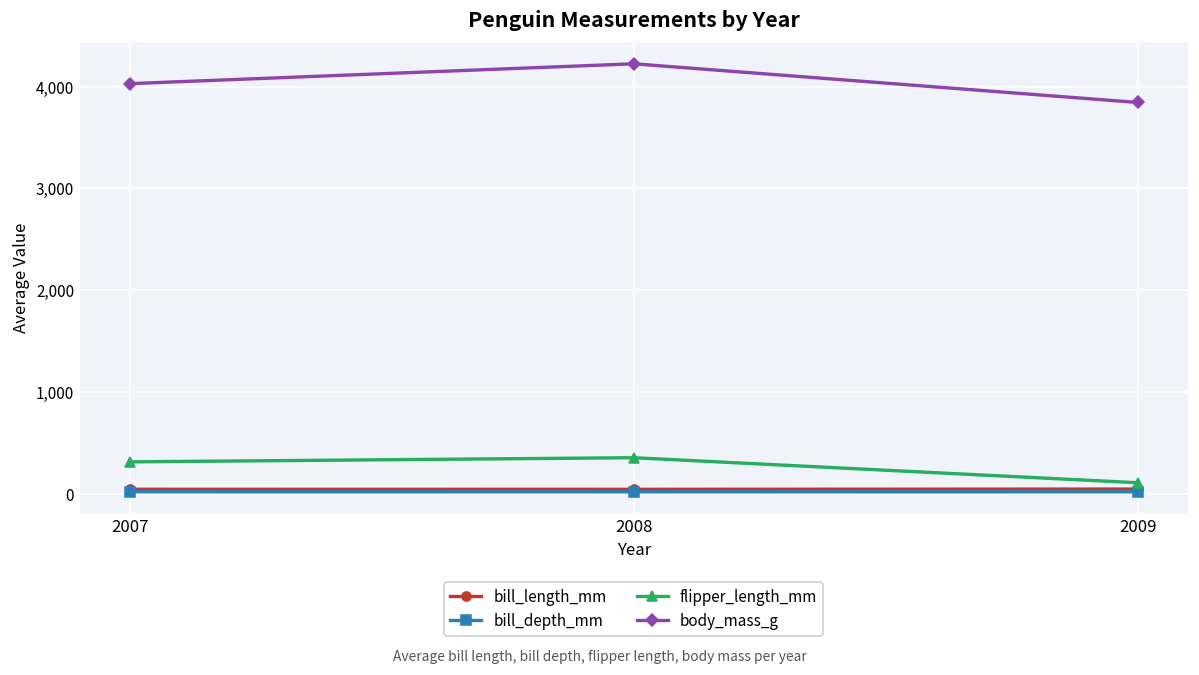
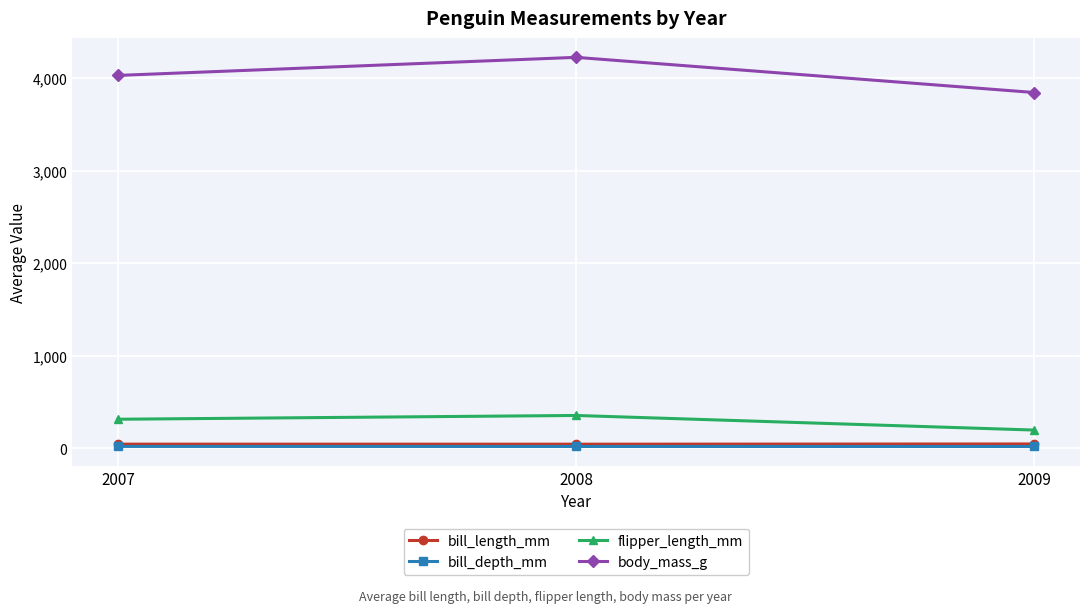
flipper_length_mm, 2009: 100 -> 200
